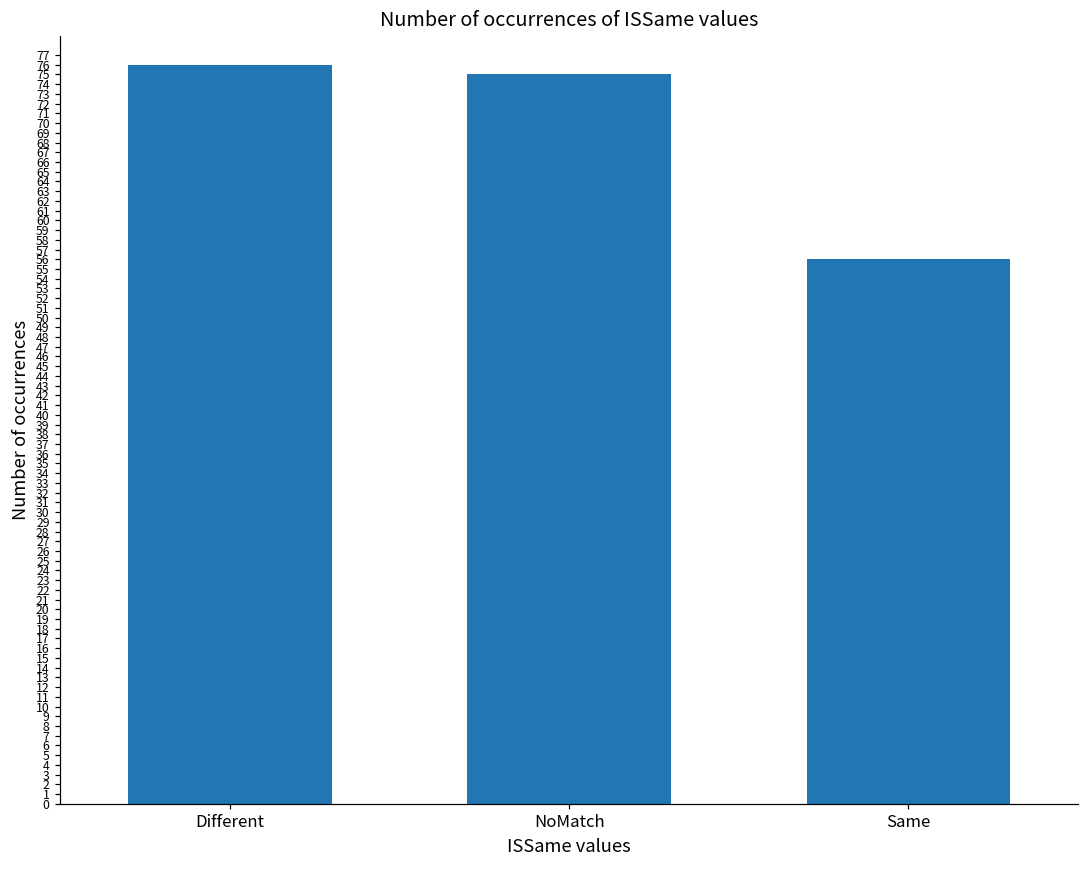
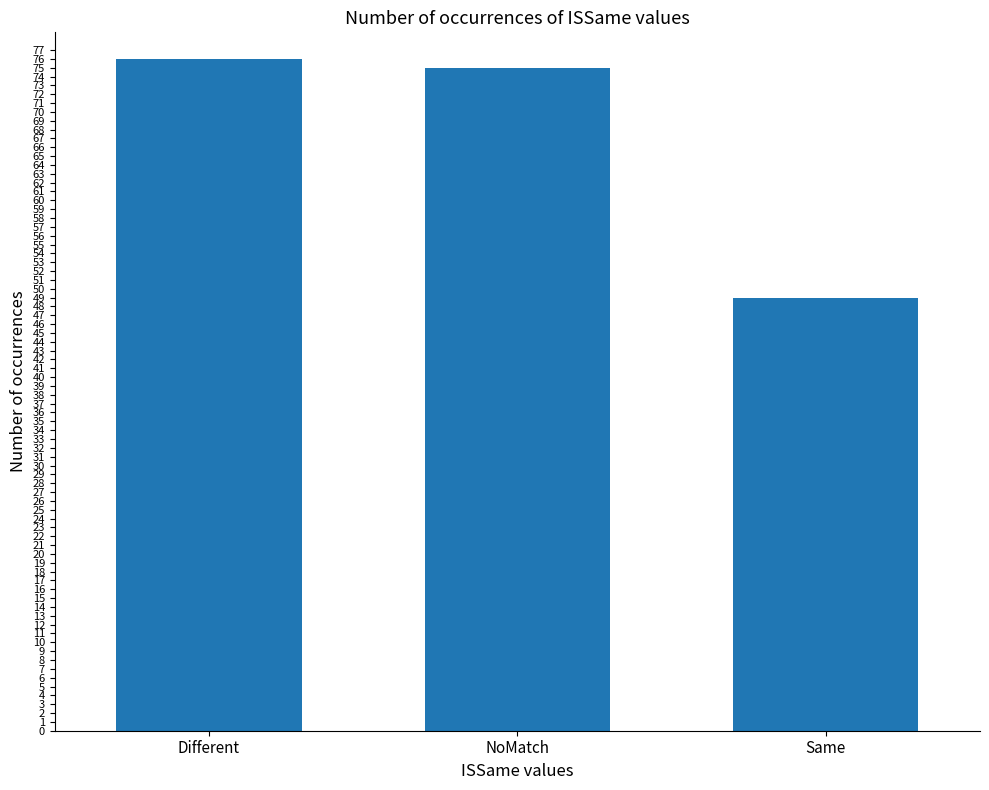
Same: 56 -> 49
